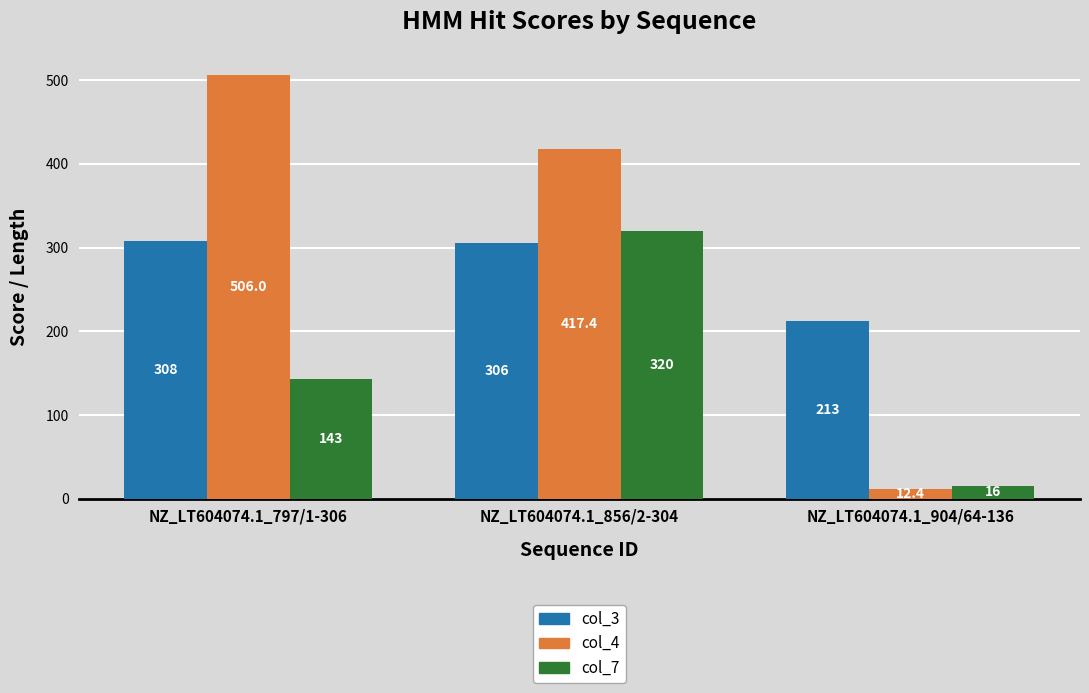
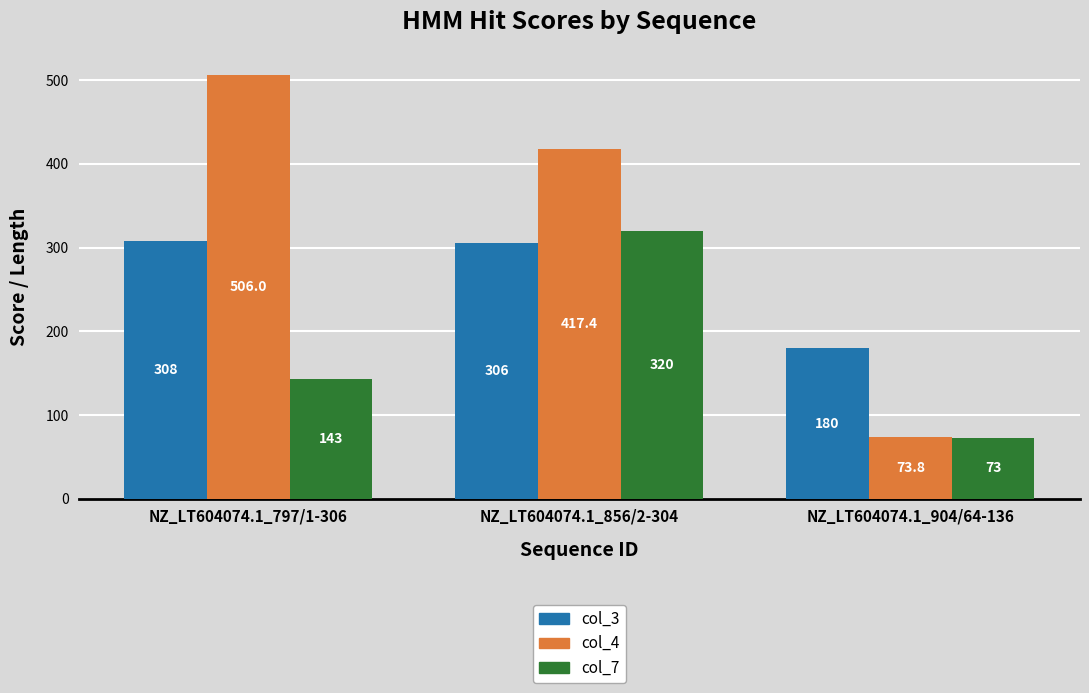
col_3, NZ_LT604074.1_904/64-136: 213 -> 180
col_4, NZ_LT604074.1_904/64-136: 12.4 -> 73.8
col_7, NZ_LT604074.1_904/64-136: 16 -> 73
